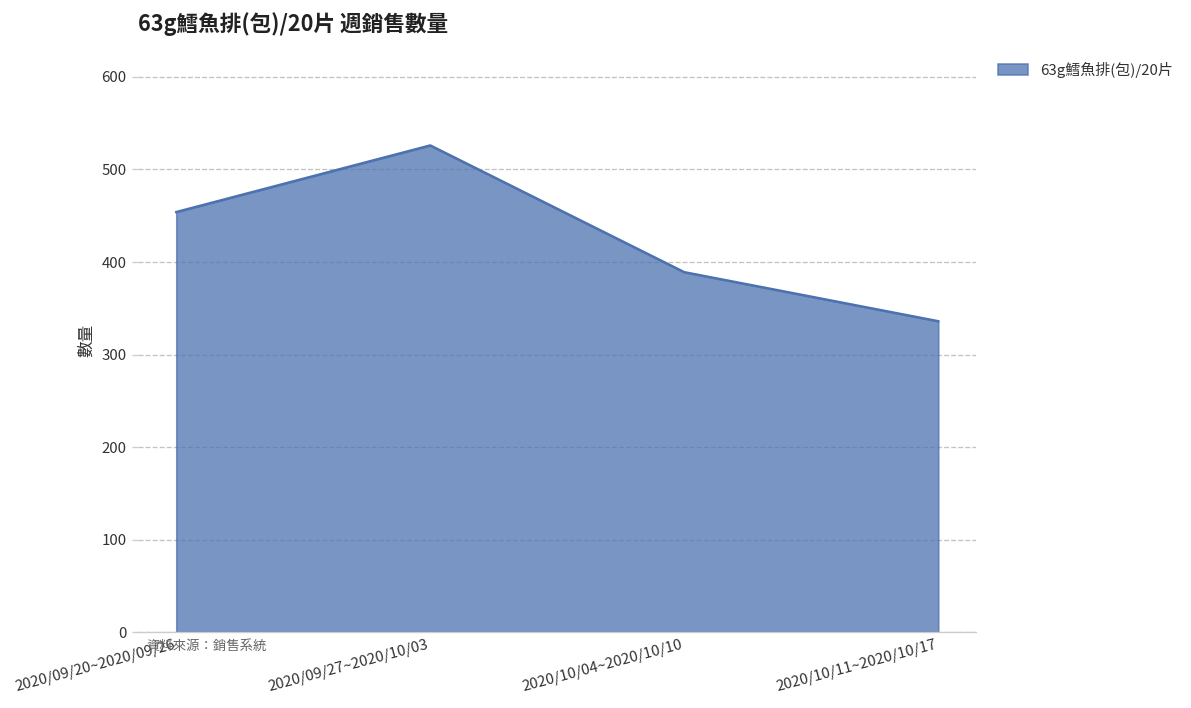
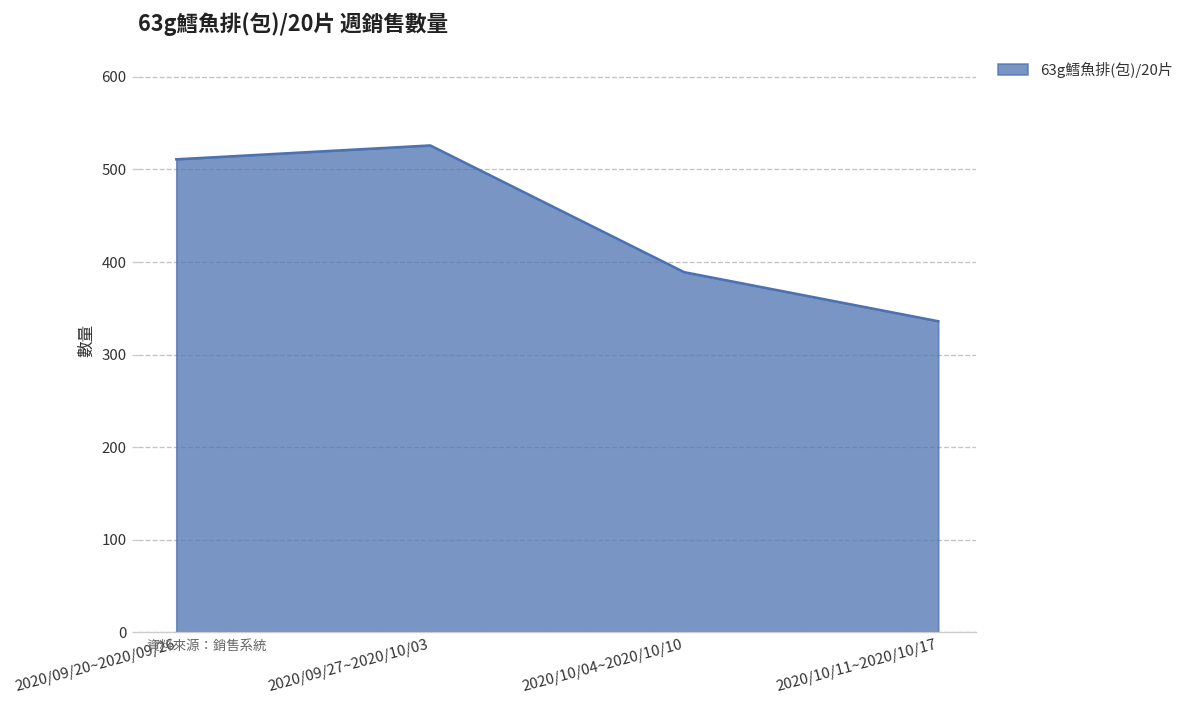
2020/09/20~2020/09/26: 450 -> 510
